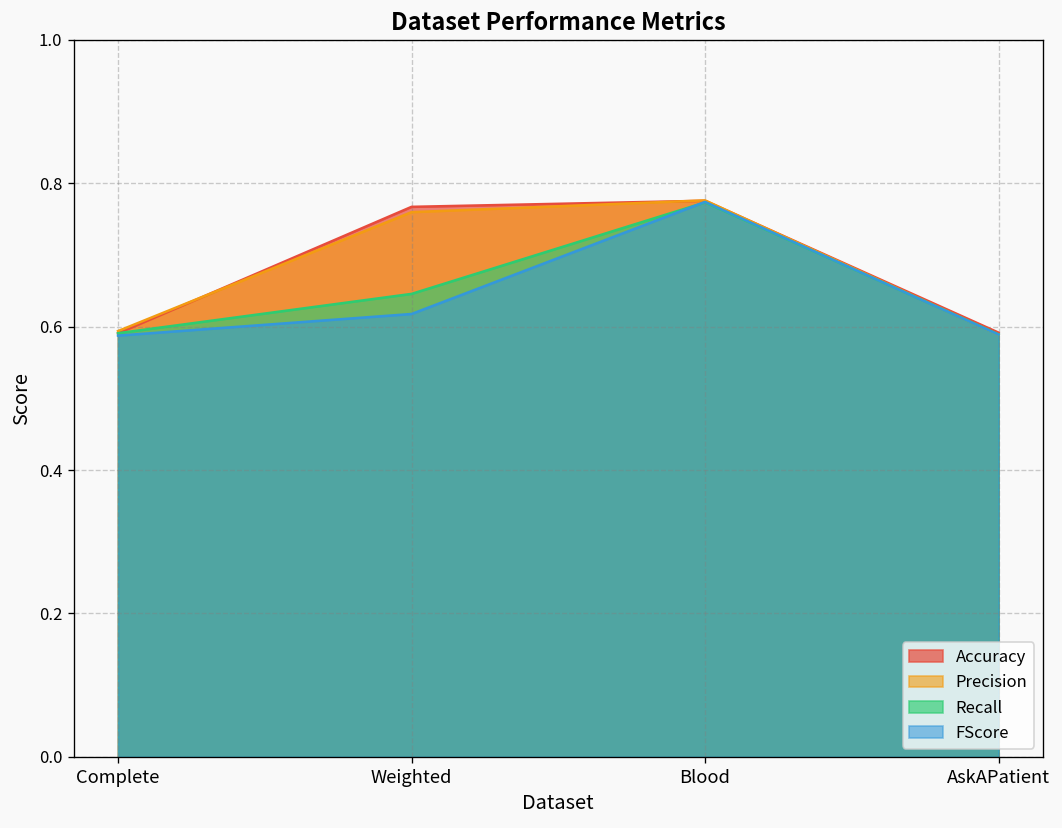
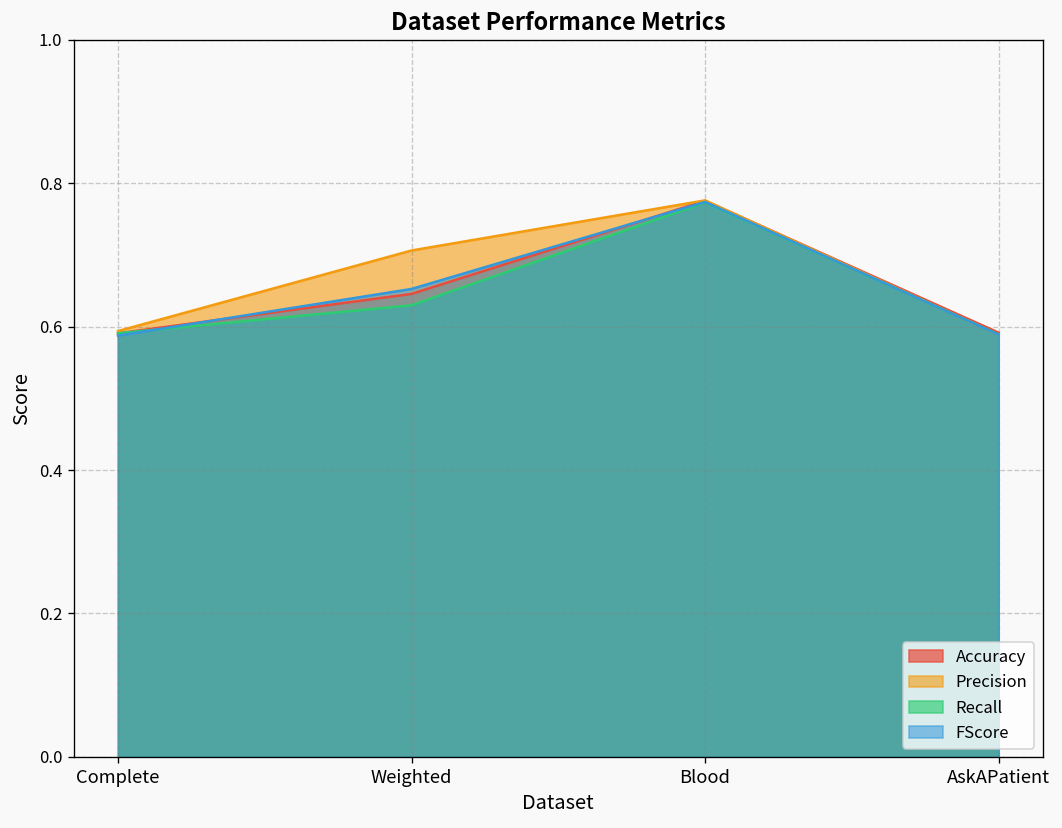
Accuracy, Weighted: 0.77 -> 0.65
Precision, Weighted: 0.76 -> 0.71
Recall, Weighted: 0.65 -> 0.63
FScore, Weighted: 0.62 -> 0.65
